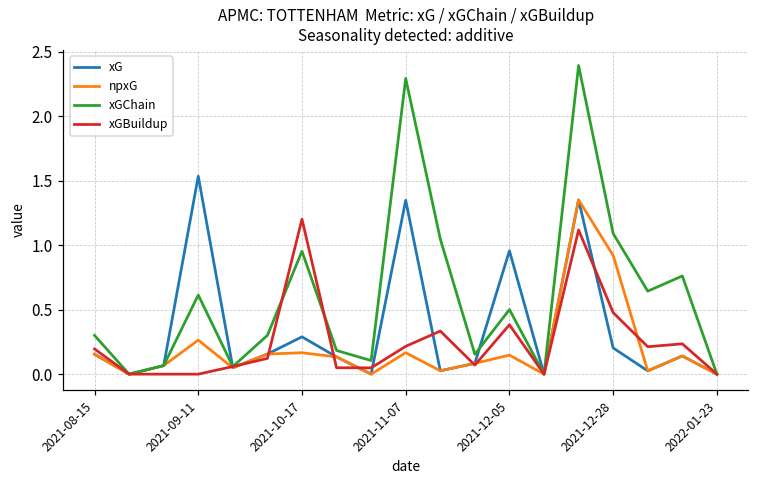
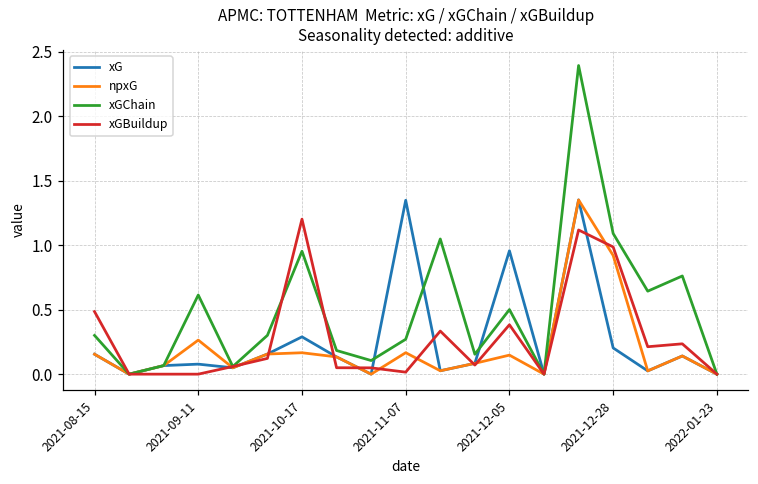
xGBuildup, 2021-08-15: 0.20 -> 0.48
xG, 2021-09-11: 1.53 -> 0.08
xGChain, 2021-11-07: 2.29 -> 0.27
xGBuildup, 2021-11-07: 0.22 -> 0.02
xGBuildup, 2021-12-28: 0.48 -> 0.99
